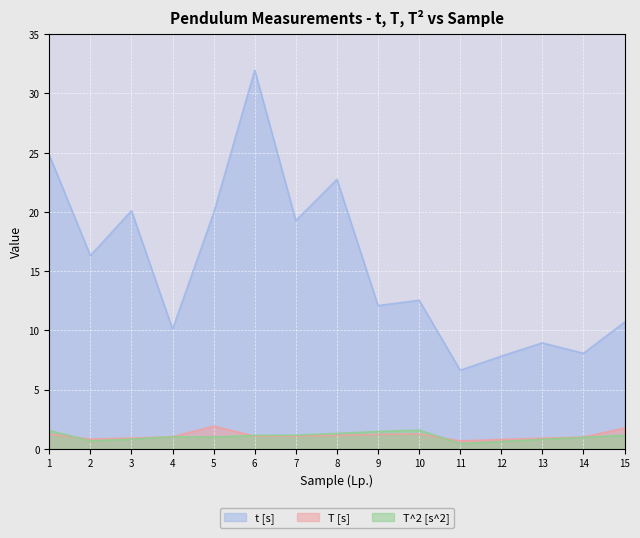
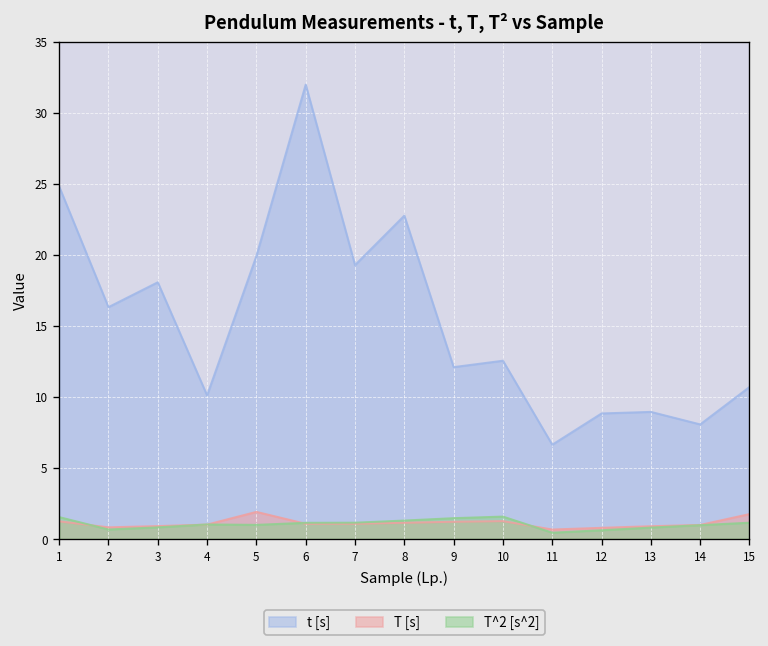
t [s], 3: 20.1 -> 18.1
t [s], 12: 7.8 -> 8.8
